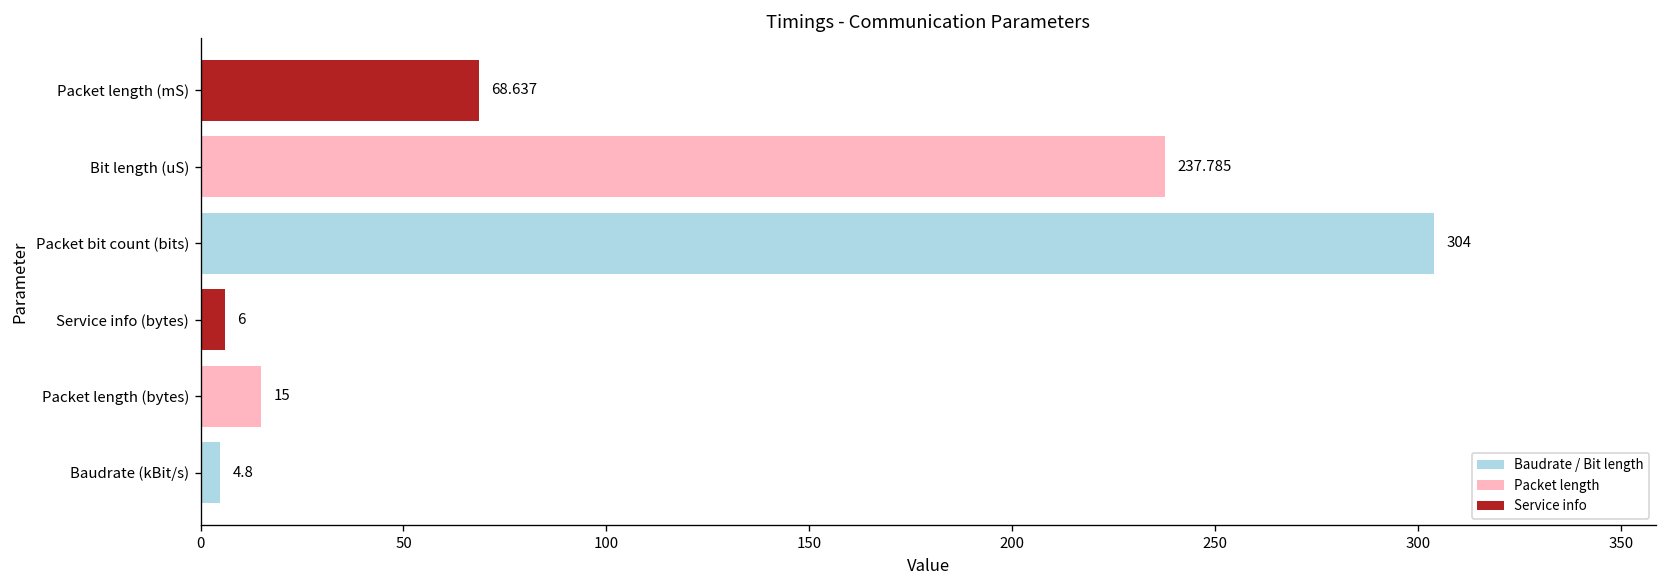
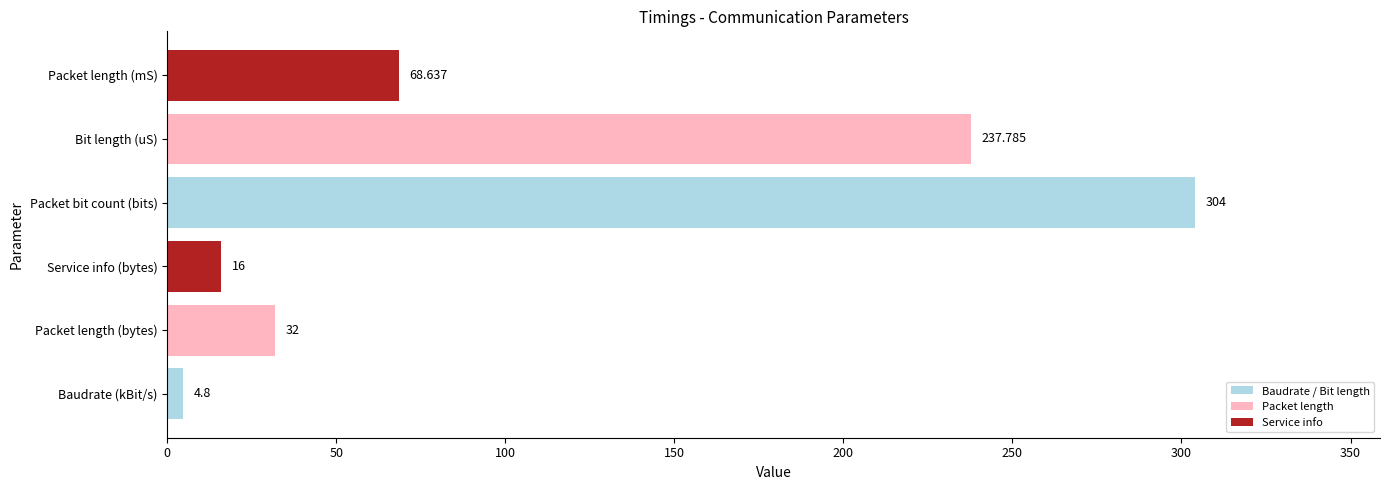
Service info (bytes): 6 -> 16
Packet length (bytes): 15 -> 32
